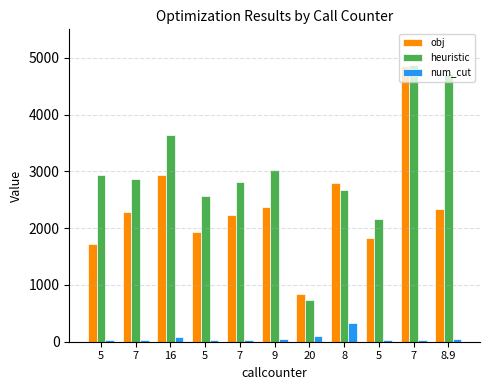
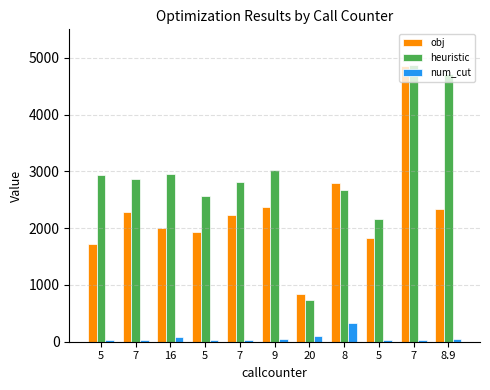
obj, 16: 2900 -> 2000
heuristic, 16: 3600 -> 2900
